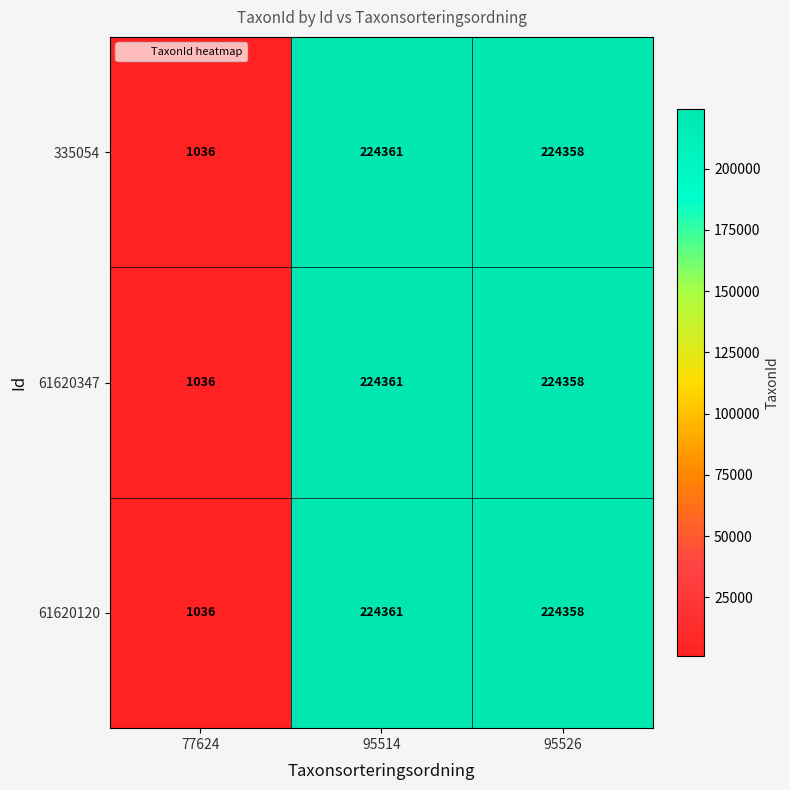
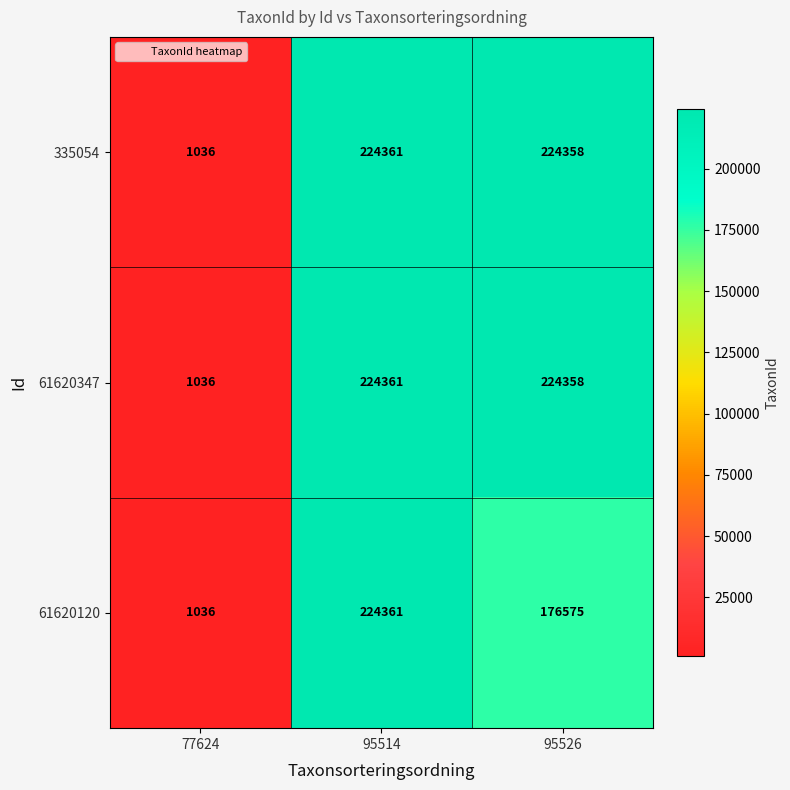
61620120, 95526: 224358 -> 176575
